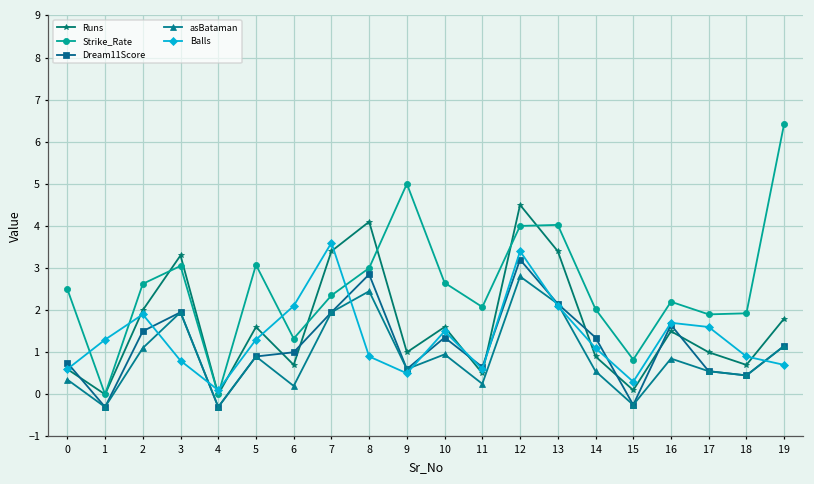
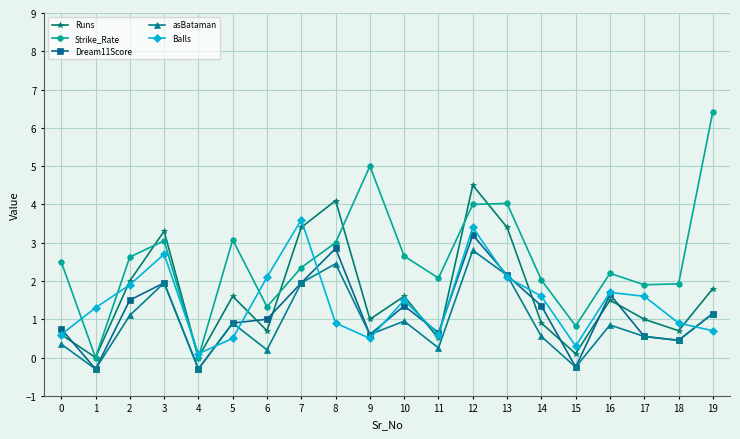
Balls, 3: 0.8 -> 2.7
Balls, 5: 1.3 -> 0.5
Balls, 14: 1.1 -> 1.6
